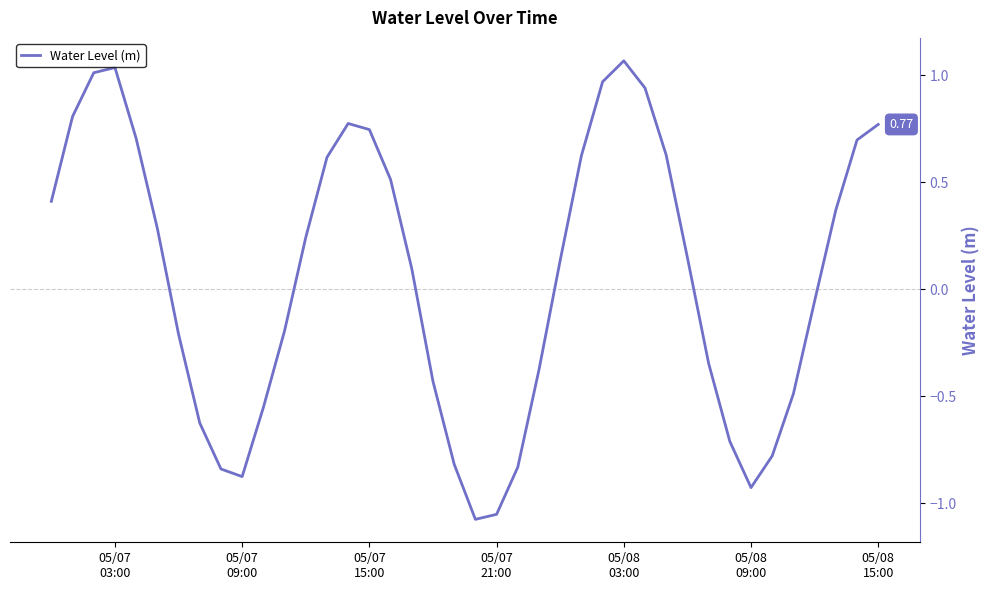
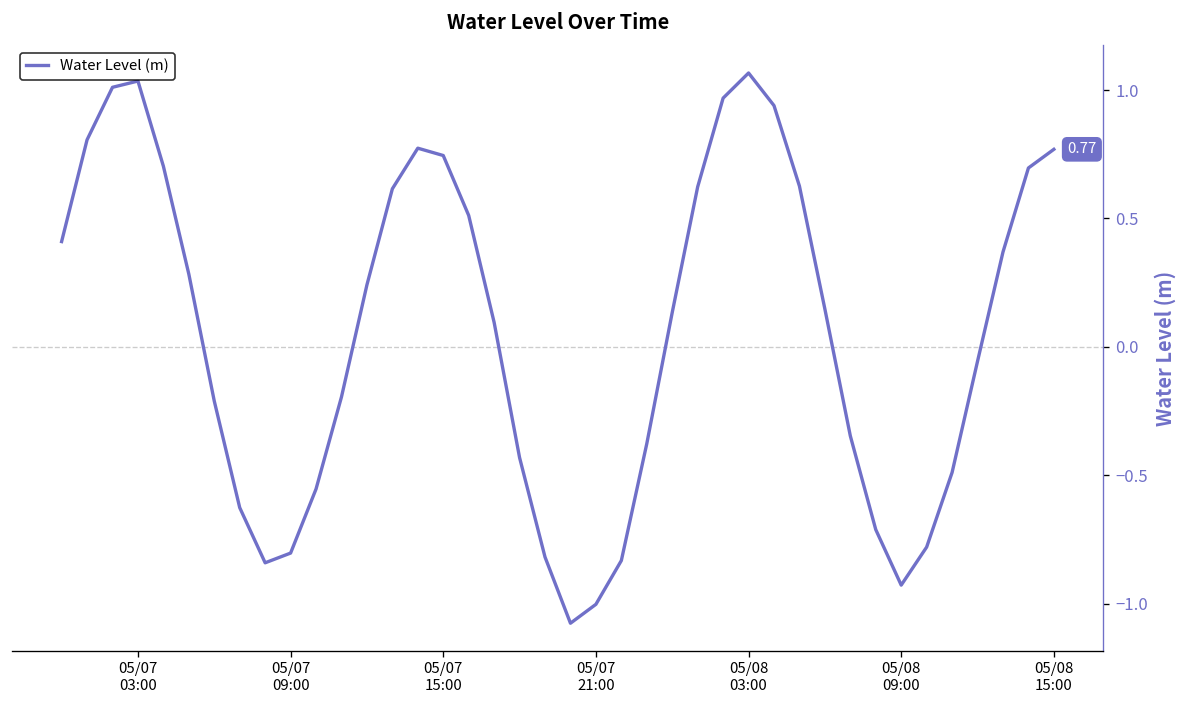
05/07 09:00: -0.88 -> -0.80
05/07 21:00: -1.05 -> -1.00
